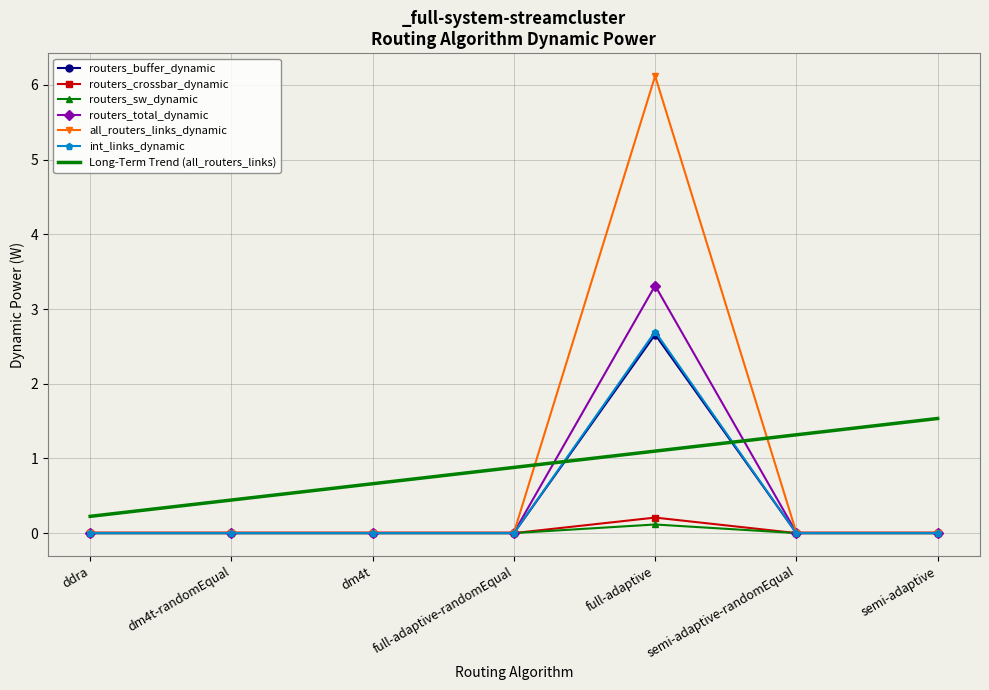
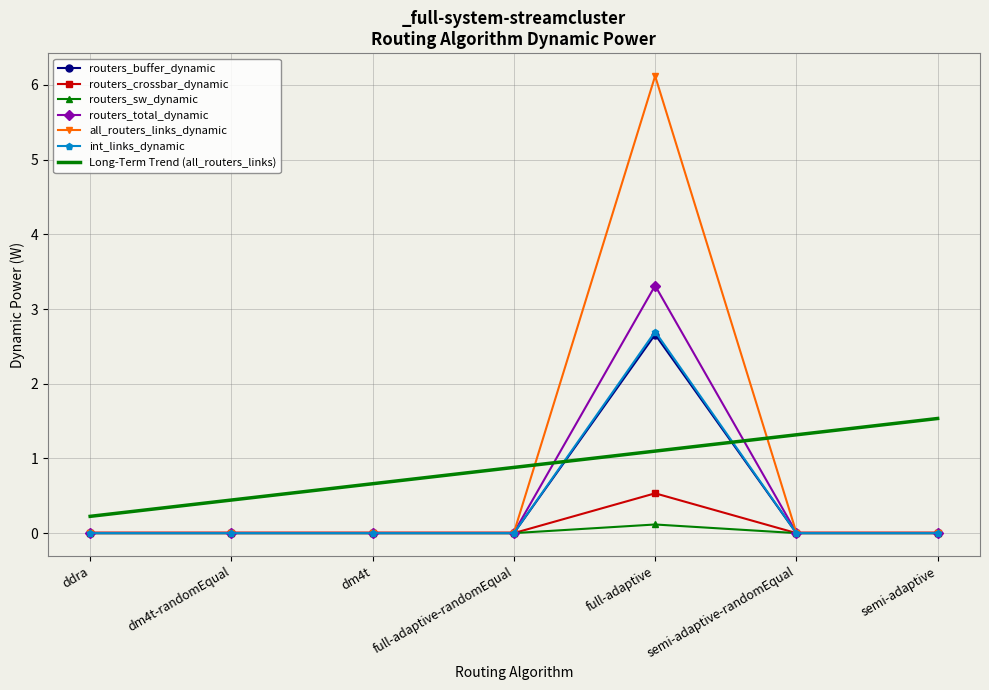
routers_crossbar_dynamic, full-adaptive: 0.2 -> 0.5
